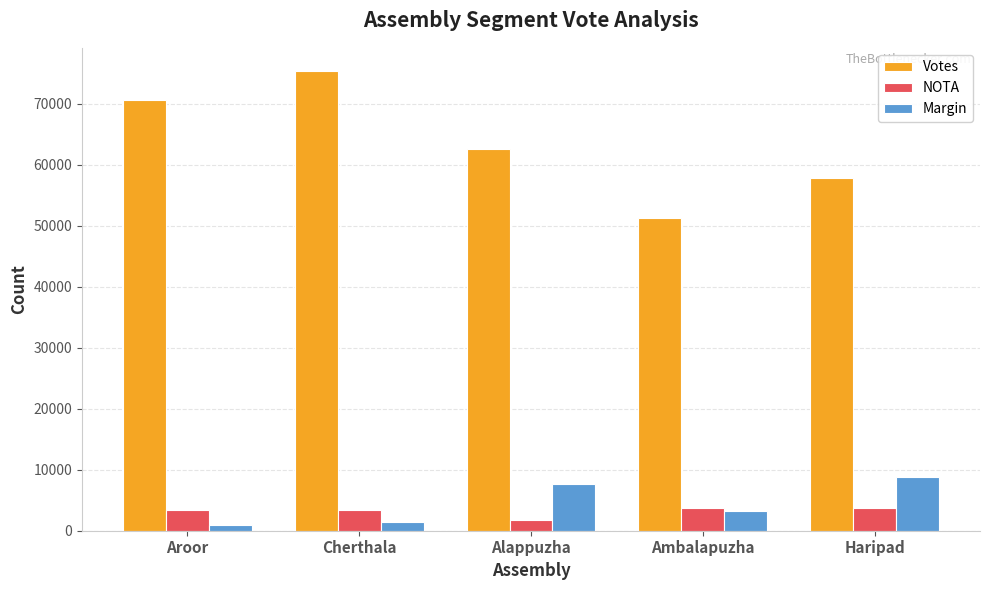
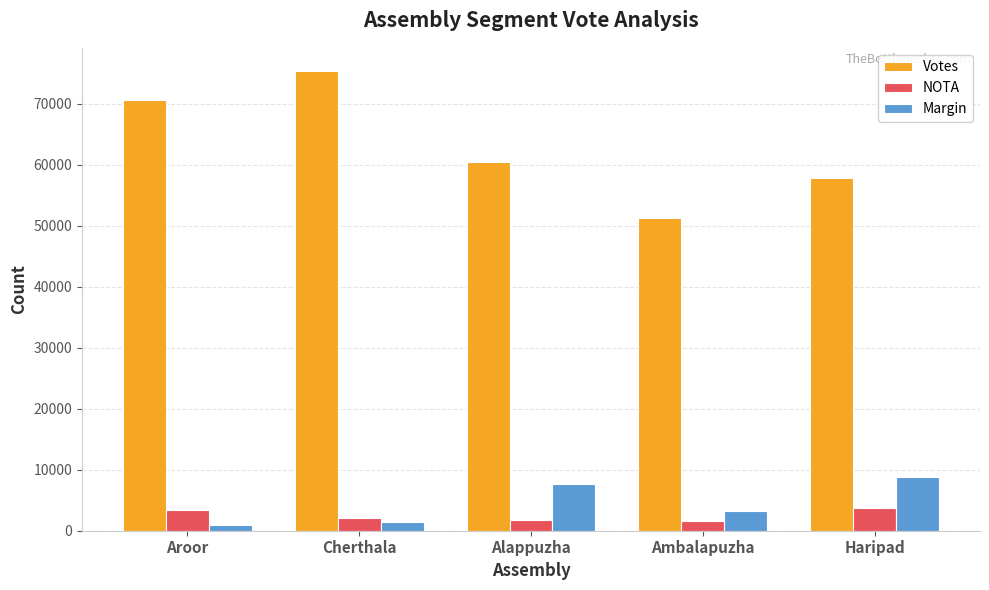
NOTA, Cherthala: 3000 -> 2000
Votes, Alappuzha: 63000 -> 60000
NOTA, Ambalapuzha: 4000 -> 2000
